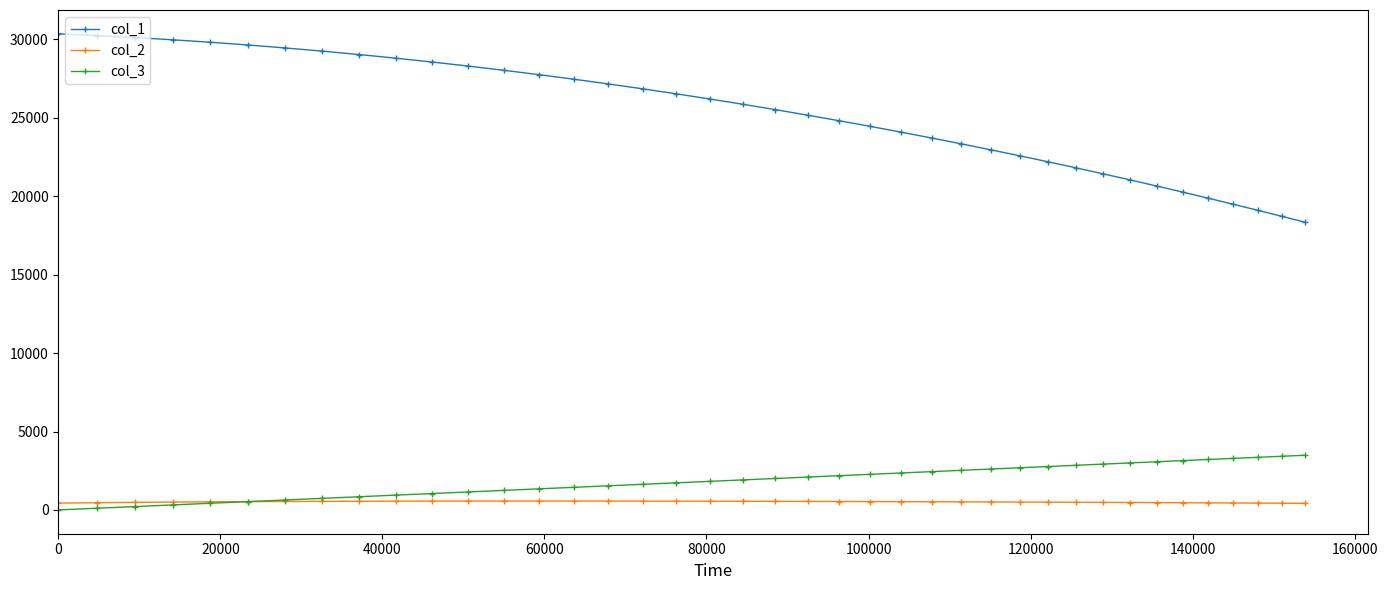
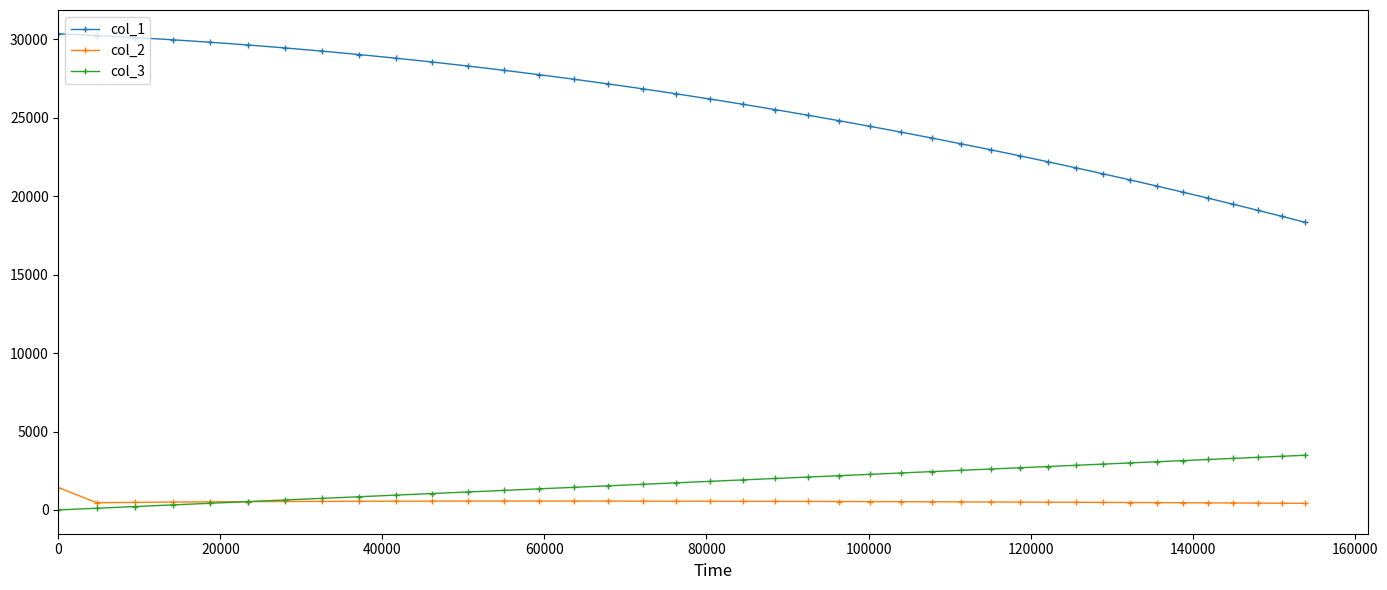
col_2, 0: 400 -> 1400
